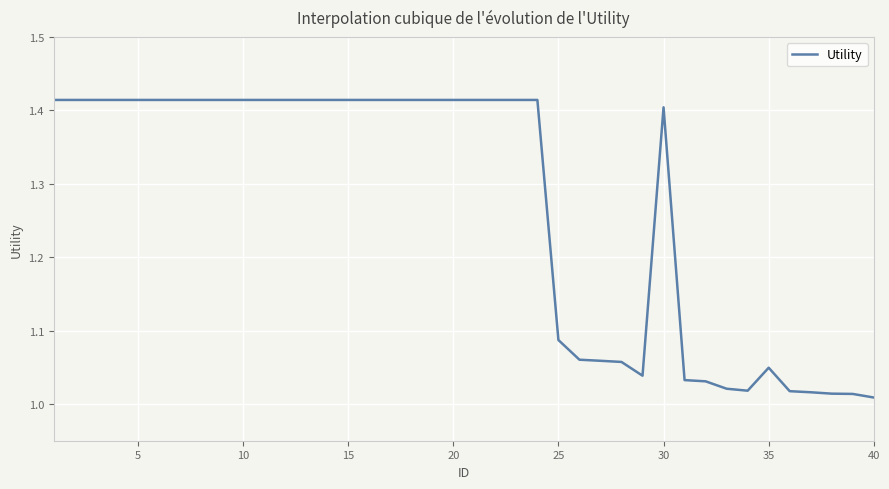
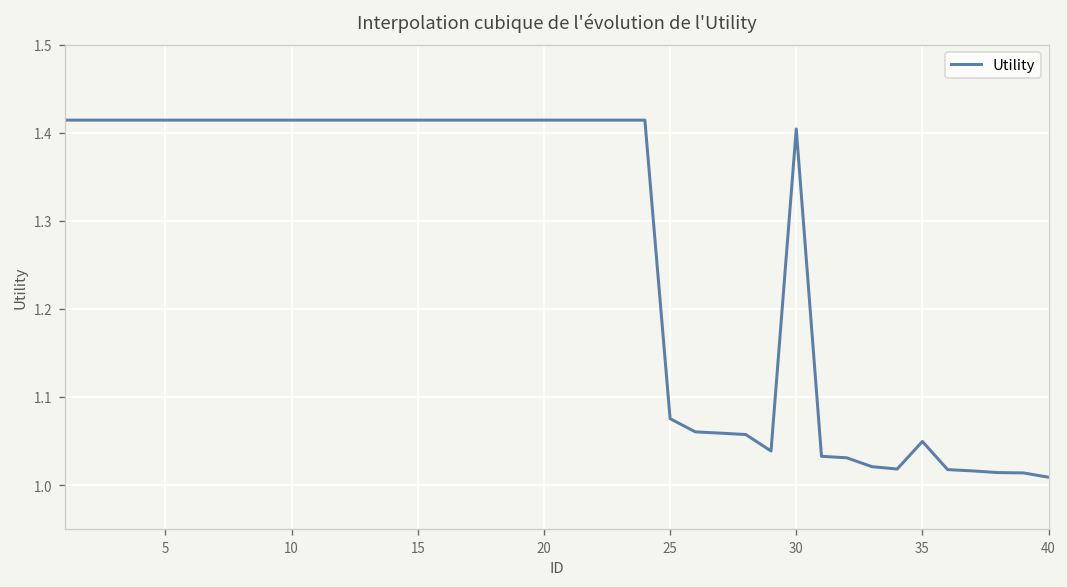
25: 1.09 -> 1.08
